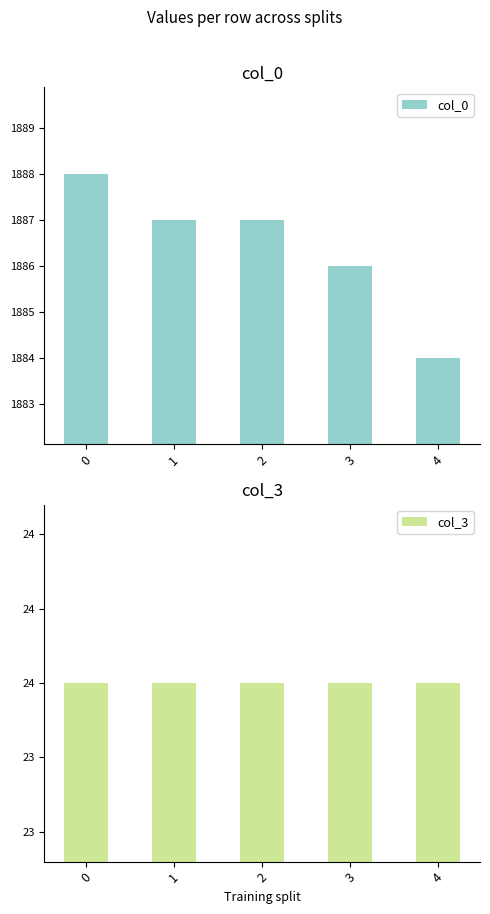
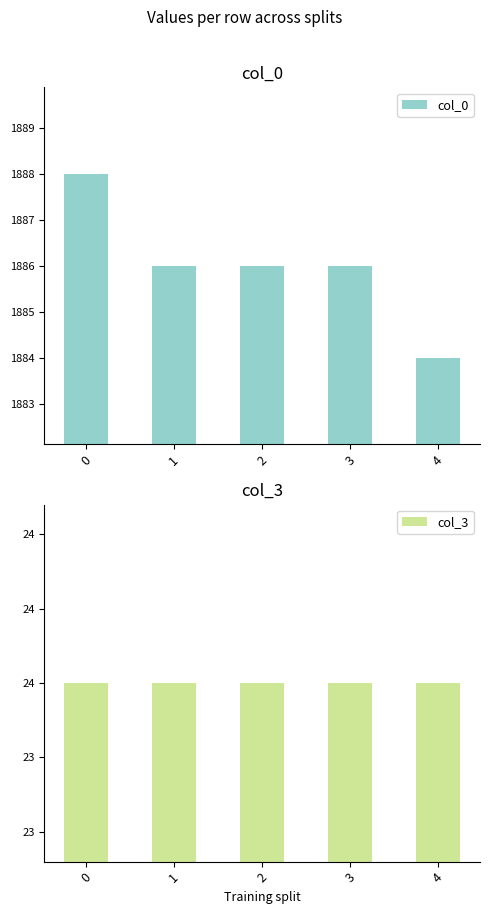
col_0, 1: 1887 -> 1886
col_0, 2: 1887 -> 1886
